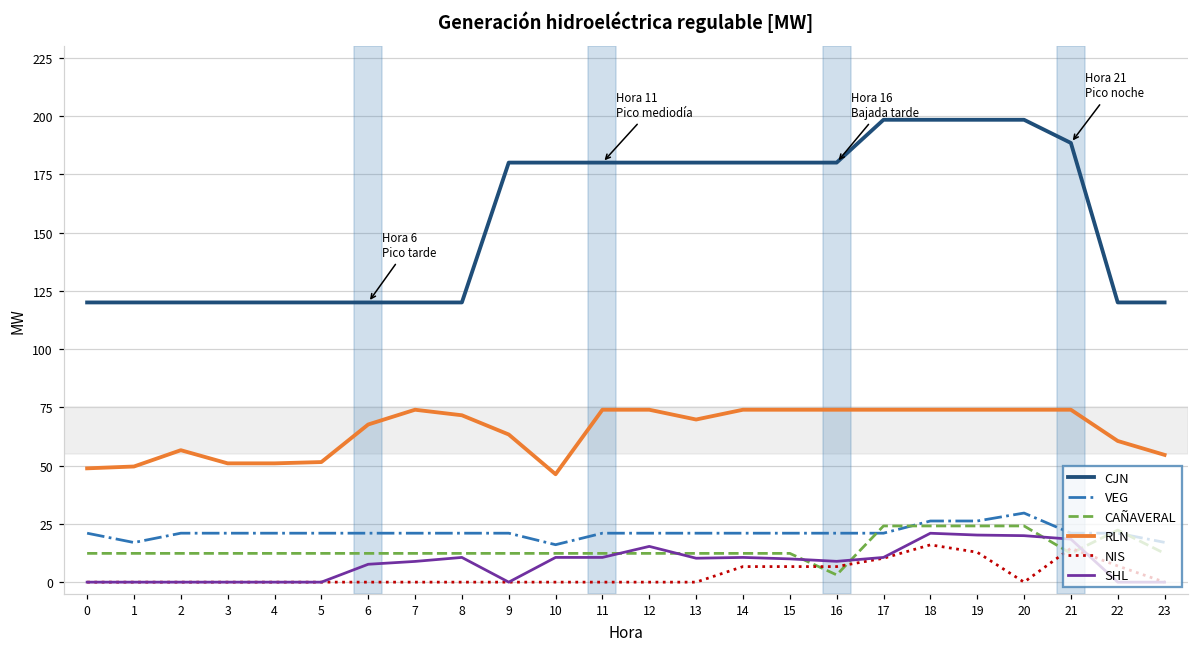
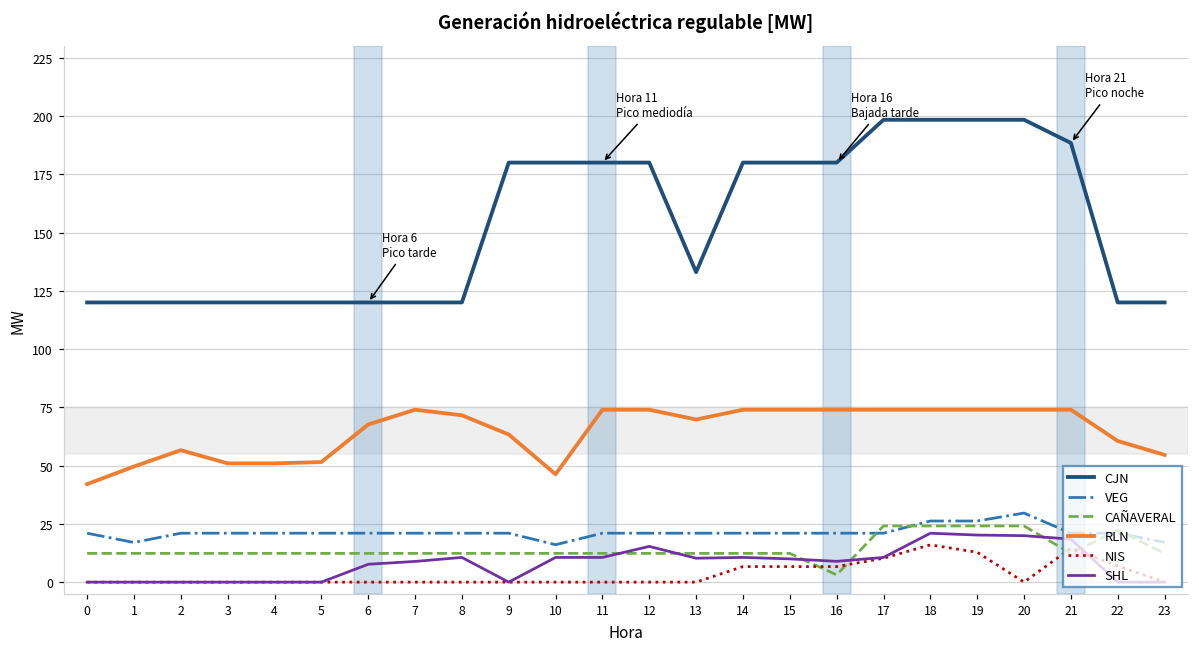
RLN, 0: 49 -> 42
CJN, 13: 180 -> 133
